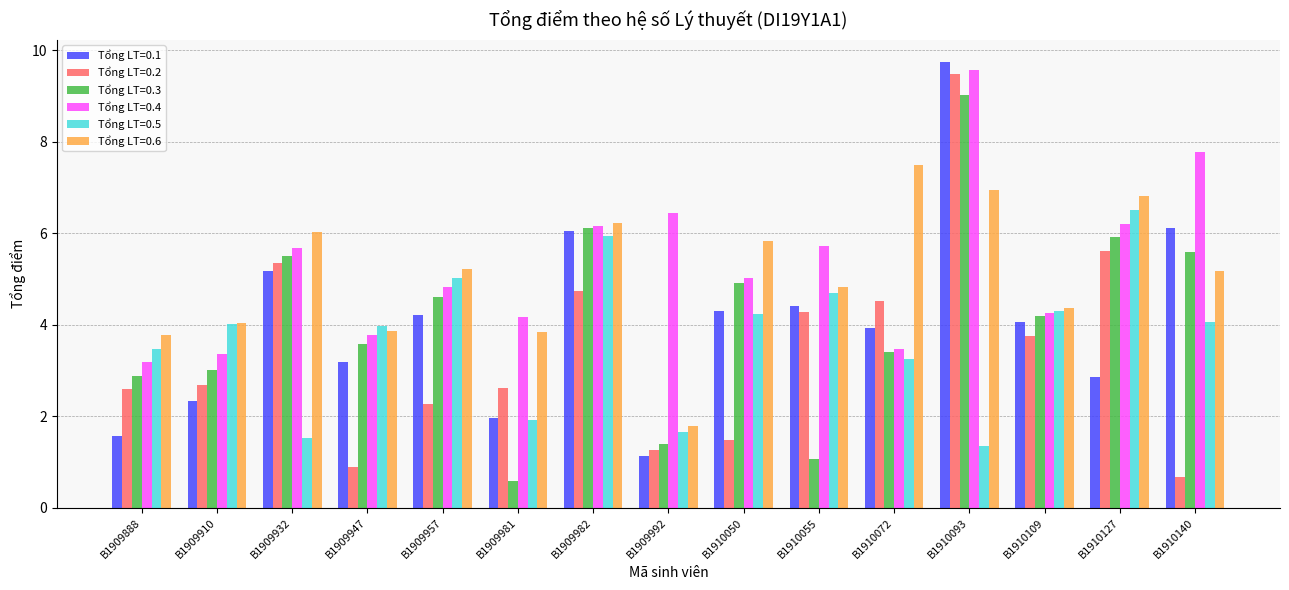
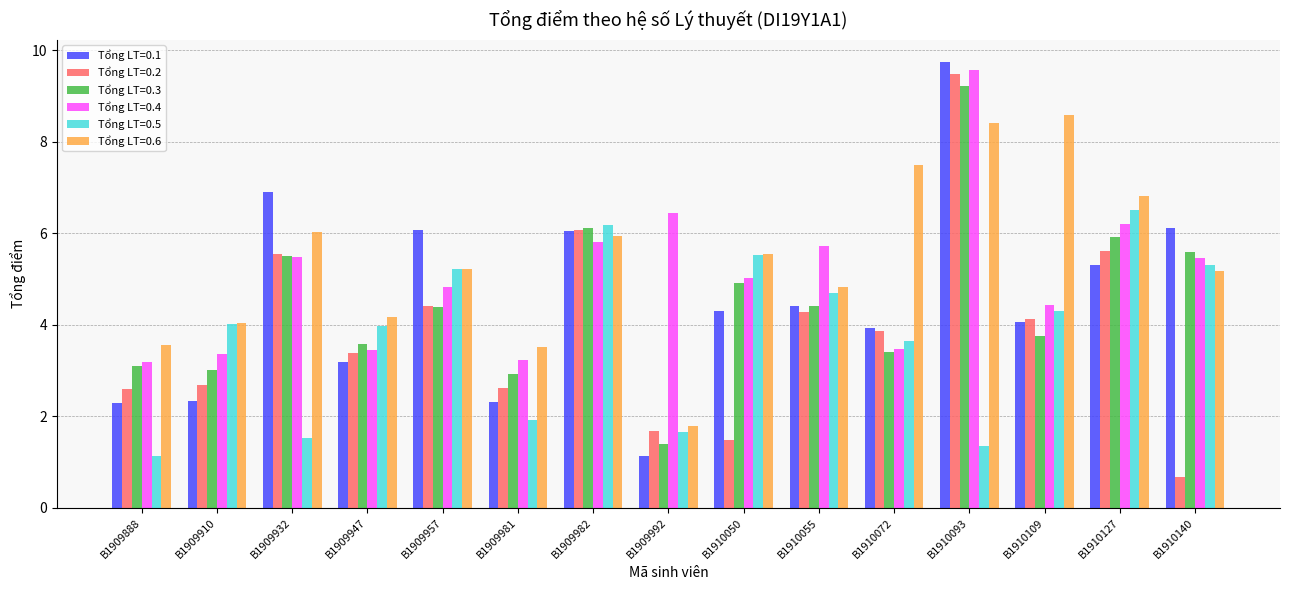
Tổng LT=0.1, B1909888: 1.6 -> 2.3
Tổng LT=0.3, B1909888: 2.9 -> 3.1
Tổng LT=0.5, B1909888: 3.5 -> 1.1
Tổng LT=0.6, B1909888: 3.8 -> 3.6
Tổng LT=0.1, B1909932: 5.2 -> 6.9
Tổng LT=0.2, B1909932: 5.3 -> 5.5
Tổng LT=0.4, B1909932: 5.7 -> 5.5
Tổng LT=0.2, B1909947: 0.9 -> 3.4
Tổng LT=0.4, B1909947: 3.8 -> 3.4
Tổng LT=0.6, B1909947: 3.9 -> 4.2
Tổng LT=0.1, B1909957: 4.2 -> 6.1
Tổng LT=0.2, B1909957: 2.3 -> 4.4
Tổng LT=0.3, B1909957: 4.6 -> 4.4
Tổng LT=0.5, B1909957: 5.0 -> 5.2
Tổng LT=0.1, B1909981: 2.0 -> 2.3
Tổng LT=0.3, B1909981: 0.6 -> 2.9
Tổng LT=0.4, B1909981: 4.2 -> 3.2
Tổng LT=0.6, B1909981: 3.8 -> 3.5
Tổng LT=0.2, B1909982: 4.7 -> 6.1
Tổng LT=0.4, B1909982: 6.1 -> 5.8
Tổng LT=0.5, B1909982: 5.9 -> 6.2
Tổng LT=0.6, B1909982: 6.2 -> 5.9
Tổng LT=0.2, B1909992: 1.3 -> 1.7
Tổng LT=0.5, B1910050: 4.2 -> 5.5
Tổng LT=0.6, B1910050: 5.8 -> 5.5
Tổng LT=0.3, B1910055: 1.1 -> 4.4
Tổng LT=0.2, B1910072: 4.5 -> 3.9
Tổng LT=0.5, B1910072: 3.3 -> 3.7
Tổng LT=0.3, B1910093: 9.0 -> 9.2
Tổng LT=0.6, B1910093: 6.9 -> 8.4
Tổng LT=0.2, B1910109: 3.8 -> 4.1
Tổng LT=0.3, B1910109: 4.2 -> 3.8
Tổng LT=0.4, B1910109: 4.2 -> 4.4
Tổng LT=0.6, B1910109: 4.4 -> 8.6
Tổng LT=0.1, B1910127: 2.9 -> 5.3
Tổng LT=0.4, B1910140: 7.8 -> 5.4
Tổng LT=0.5, B1910140: 4.1 -> 5.3
